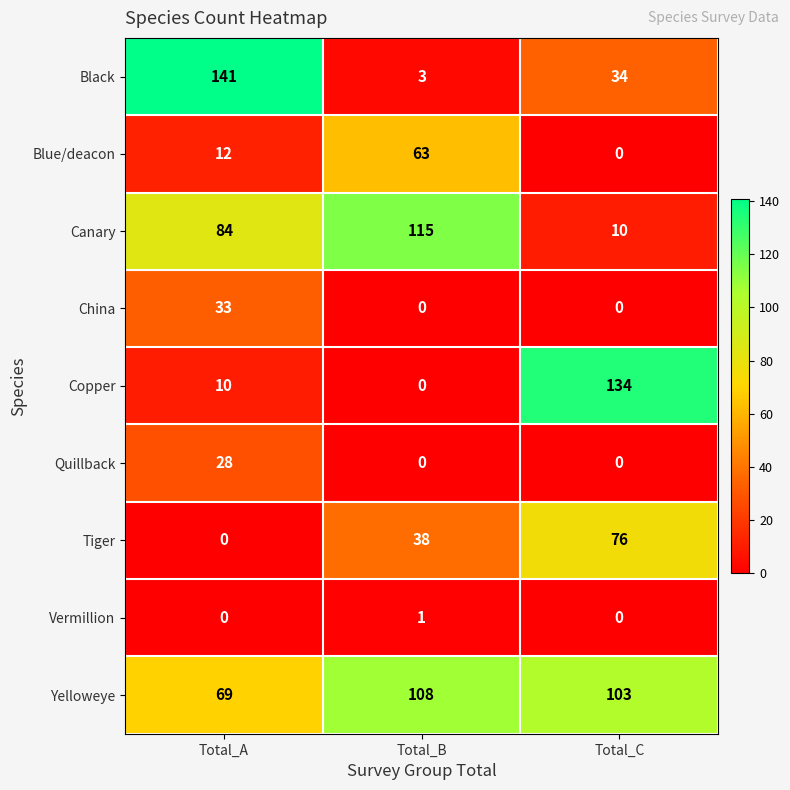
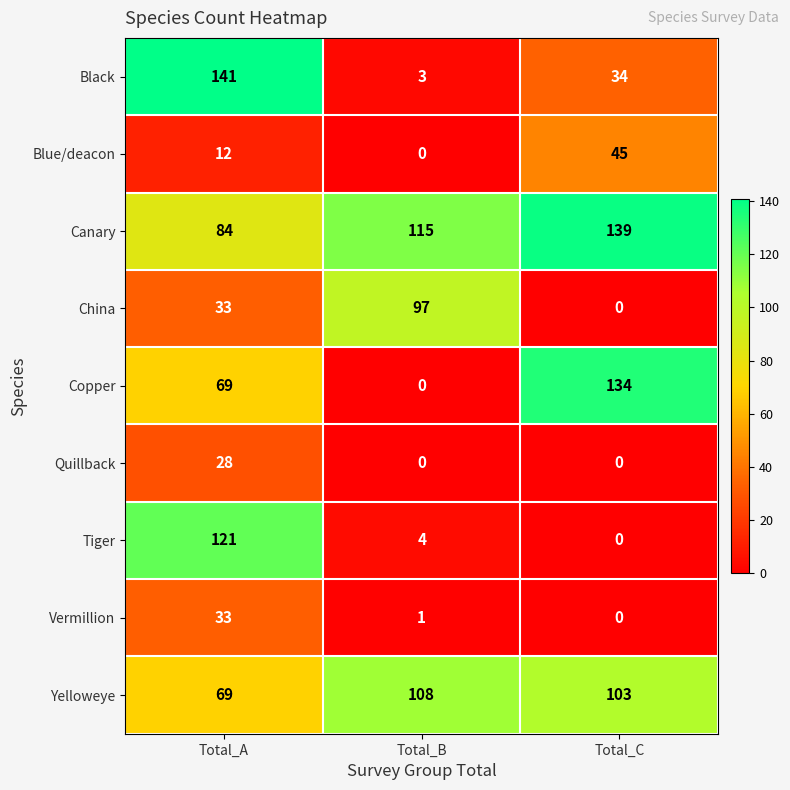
Blue/deacon, Total_B: 63 -> 0
Blue/deacon, Total_C: 0 -> 45
Canary, Total_C: 10 -> 139
China, Total_B: 0 -> 97
Copper, Total_A: 10 -> 69
Tiger, Total_A: 0 -> 121
Tiger, Total_B: 38 -> 4
Tiger, Total_C: 76 -> 0
Vermillion, Total_A: 0 -> 33
